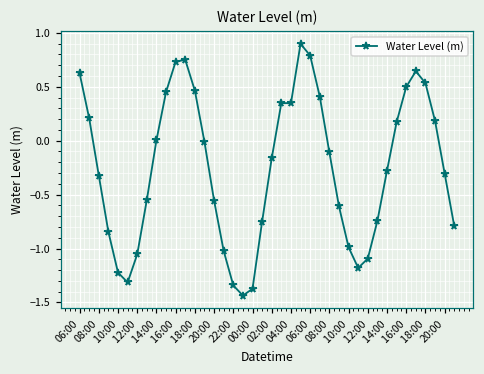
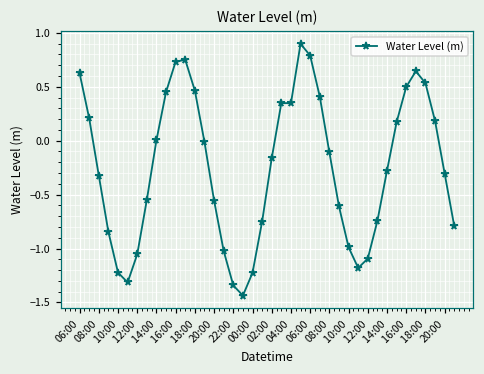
00:00: -1.4 -> -1.2
